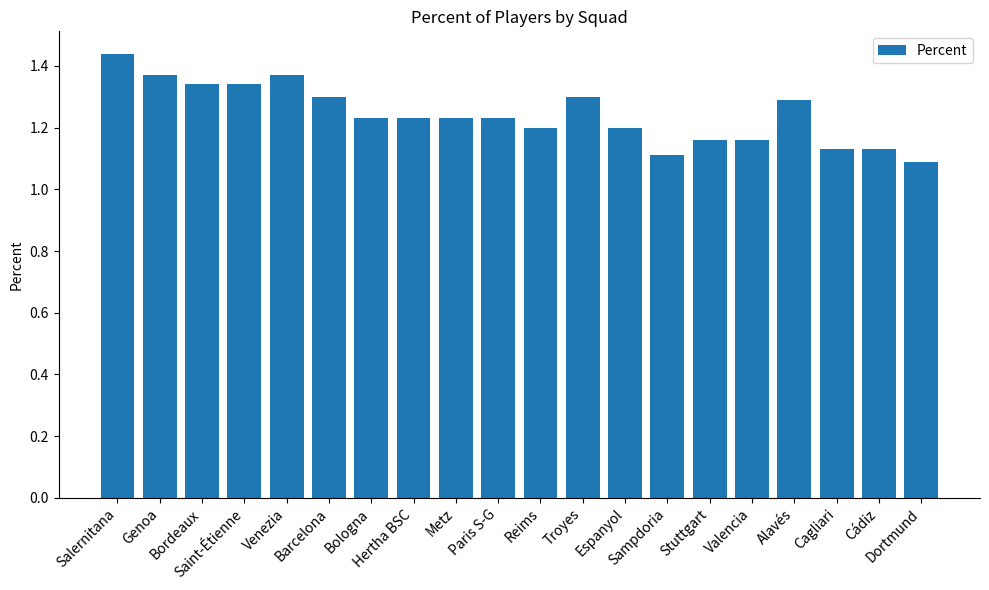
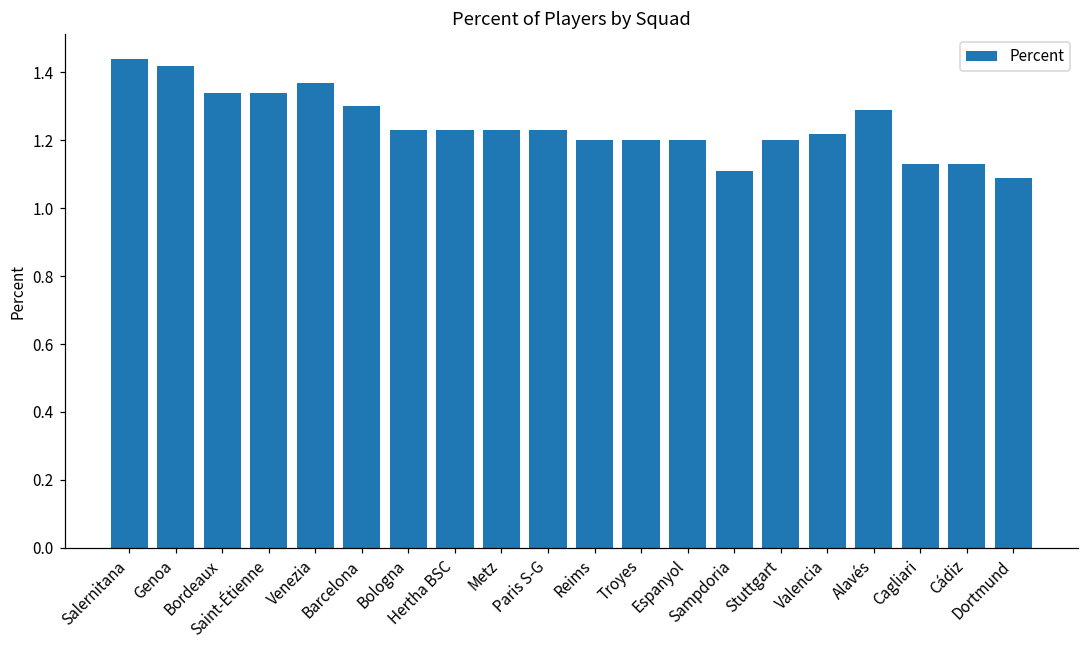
Genoa: 1.37 -> 1.42
Troyes: 1.3 -> 1.2
Stuttgart: 1.16 -> 1.20
Valencia: 1.16 -> 1.22
